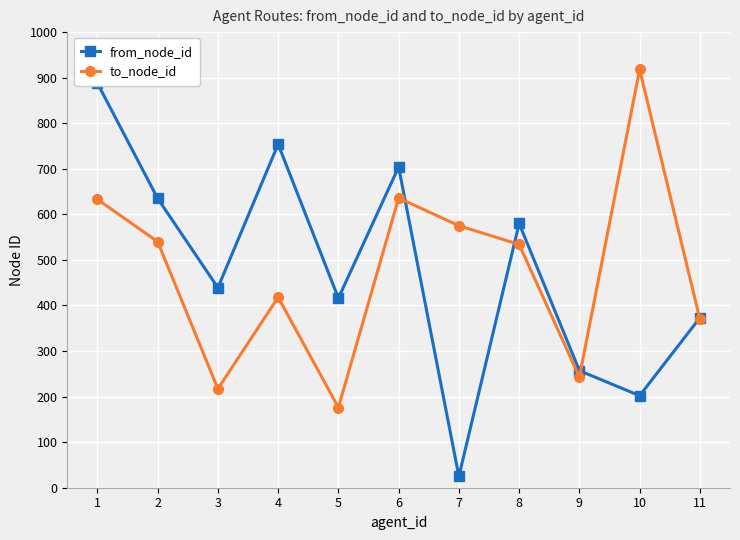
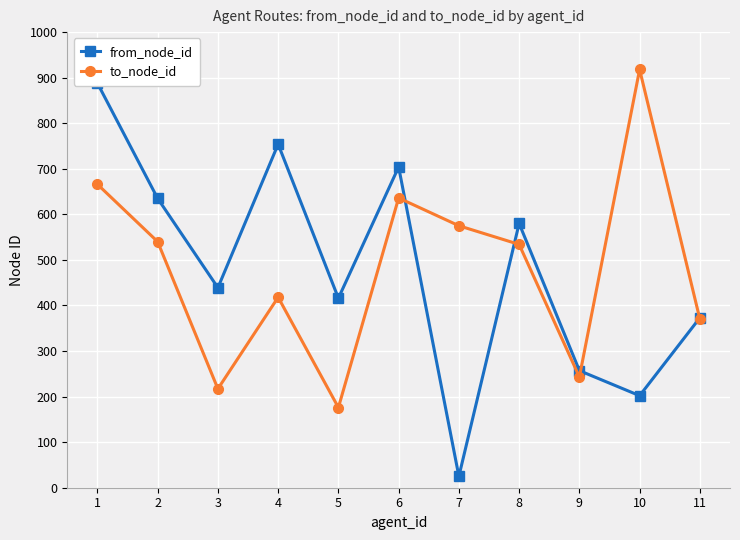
to_node_id, 1: 630 -> 670
